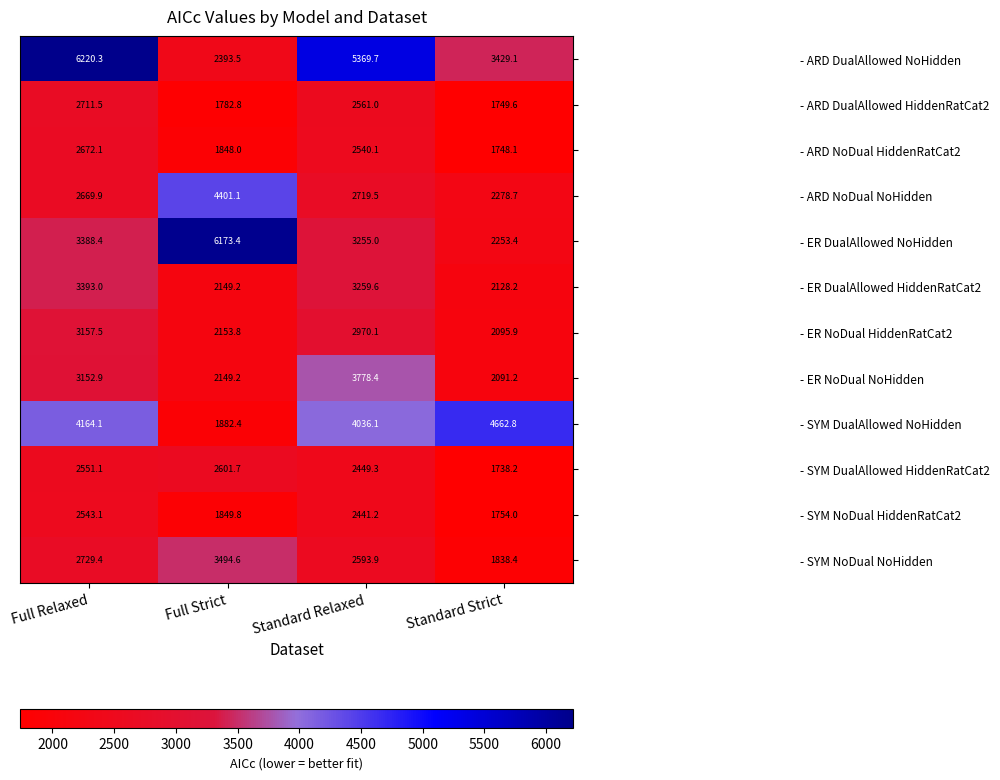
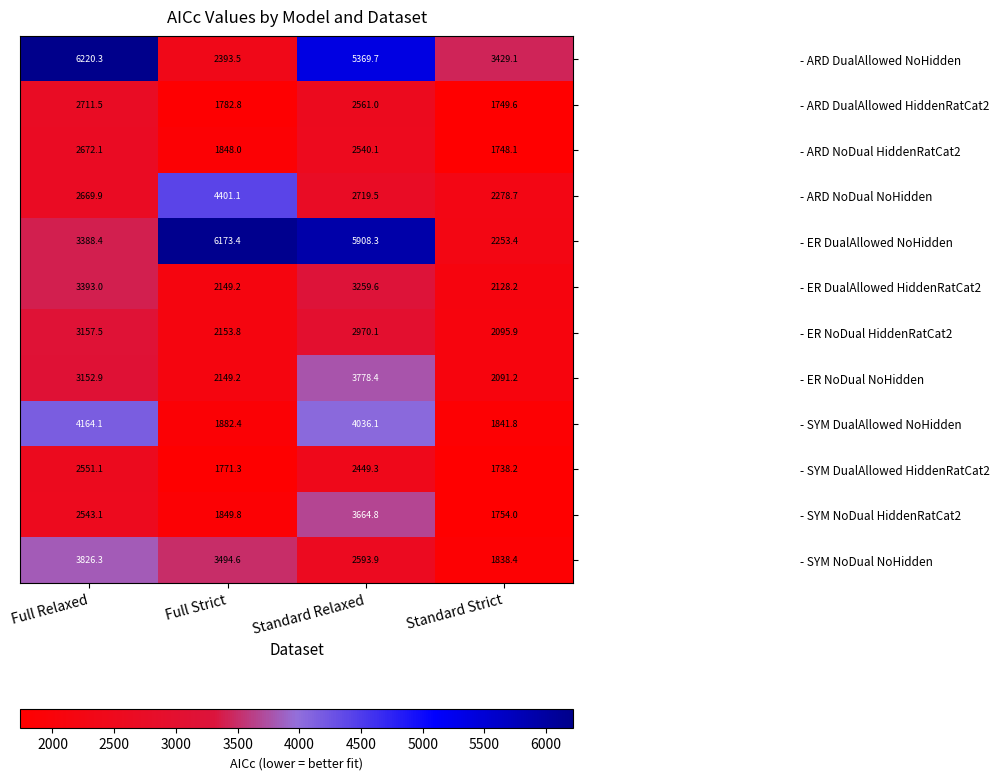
- ER DualAllowed NoHidden, Standard Relaxed: 3255.0 -> 5908.3
- SYM DualAllowed NoHidden, Standard Strict: 4662.8 -> 1841.8
- SYM DualAllowed HiddenRatCat2, Full Strict: 2601.7 -> 1771.3
- SYM NoDual HiddenRatCat2, Standard Relaxed: 2441.2 -> 3664.8
- SYM NoDual NoHidden, Full Relaxed: 2729.4 -> 3826.3
